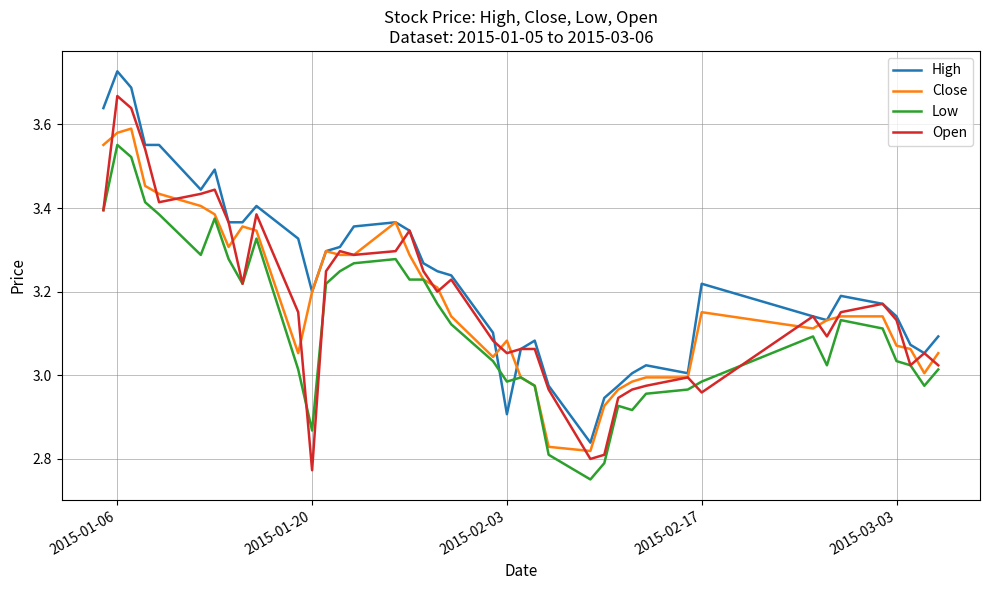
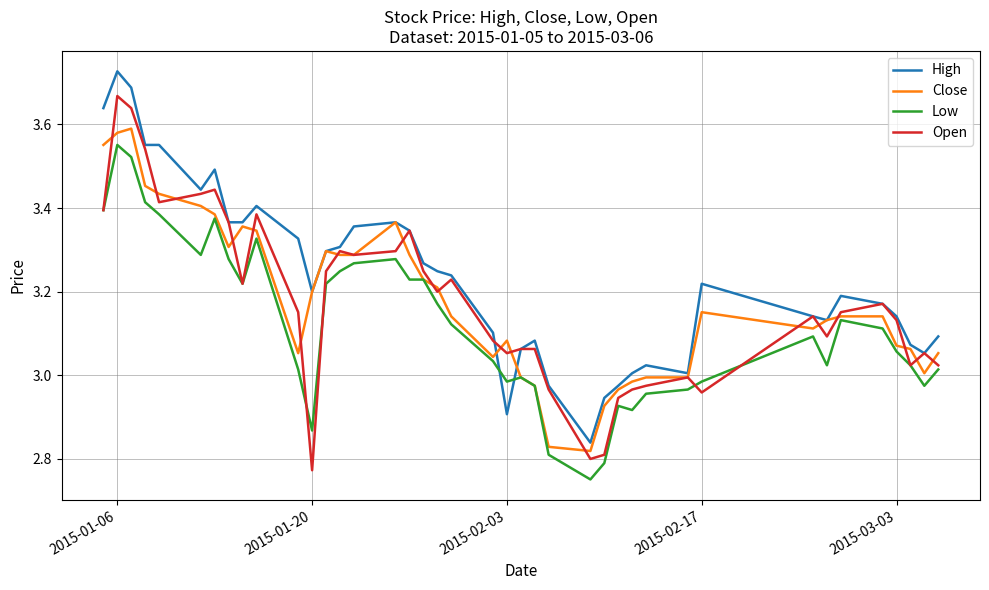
Low, 2015-03-03: 3.03 -> 3.06
